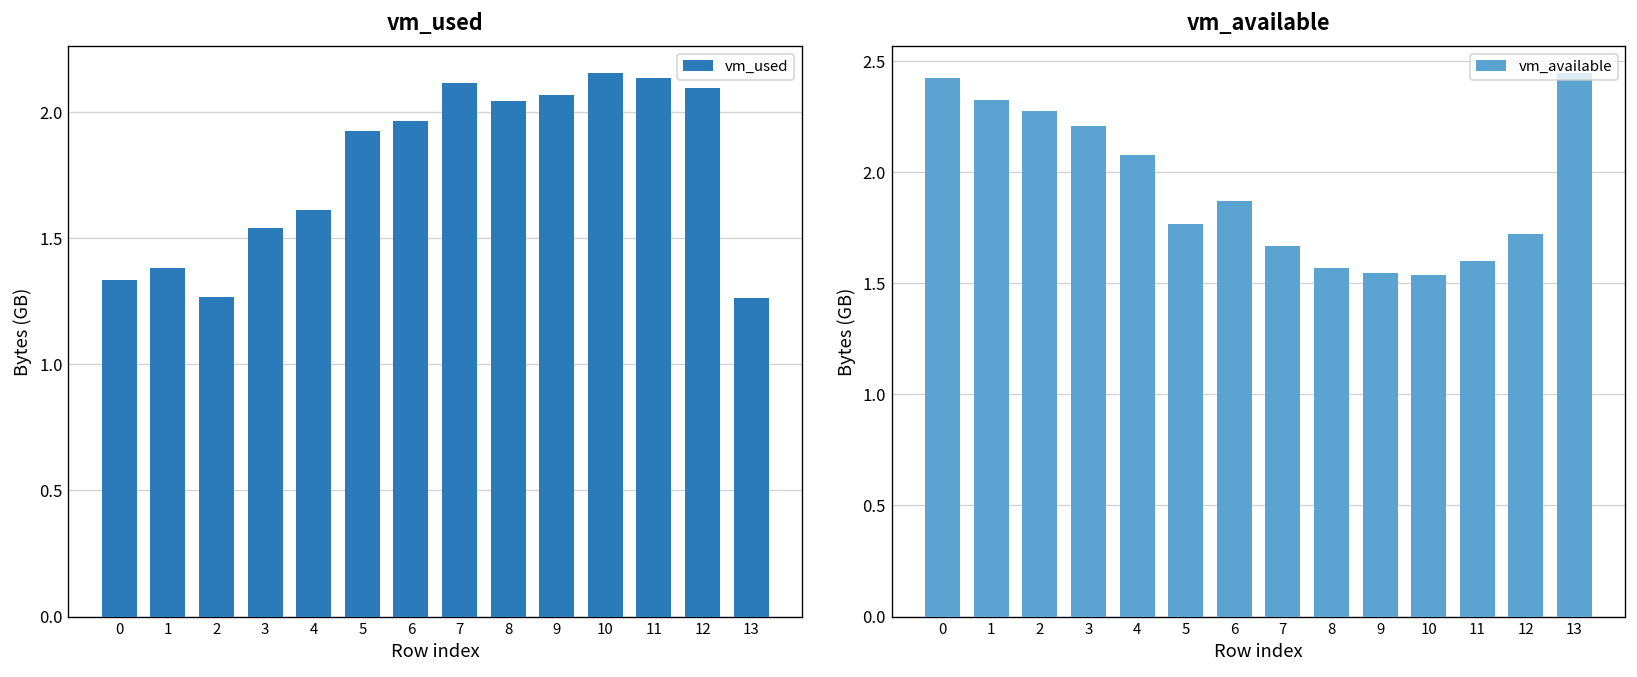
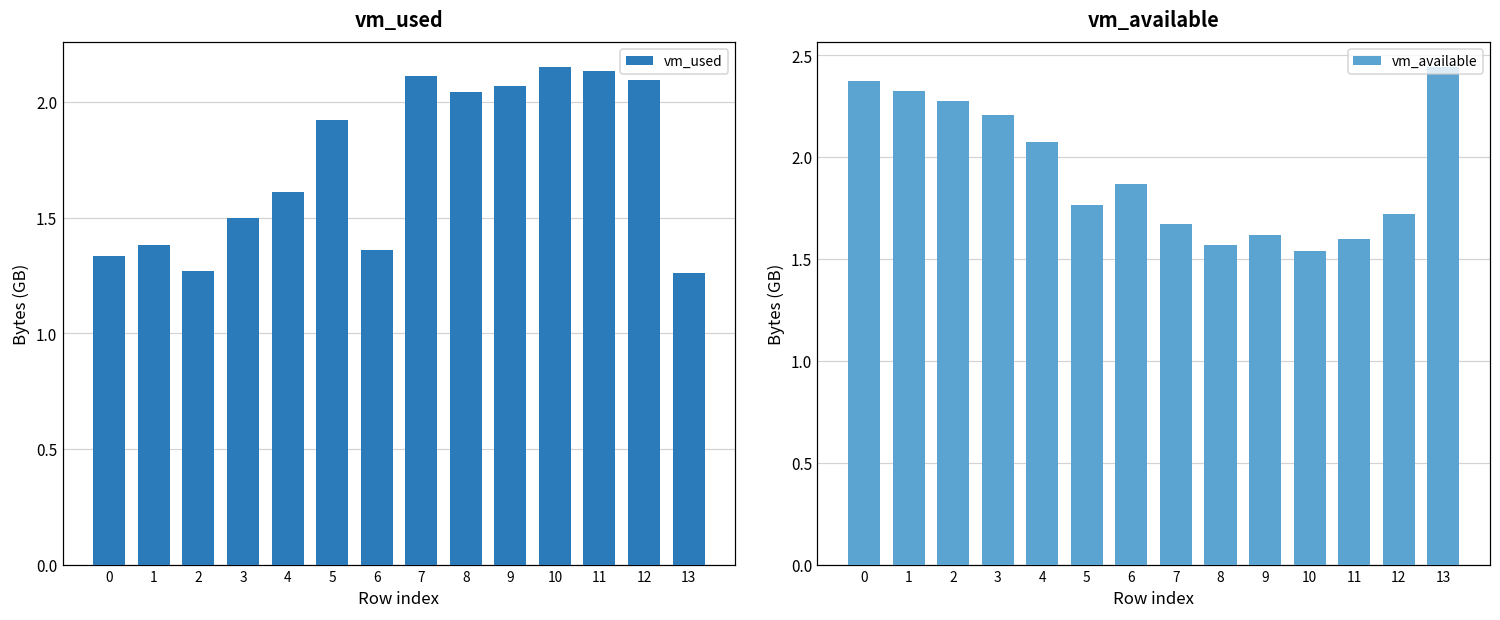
vm_used, 3: 1.54 -> 1.50
vm_used, 6: 1.96 -> 1.36
vm_available, 0: 2.42 -> 2.38
vm_available, 9: 1.54 -> 1.62
